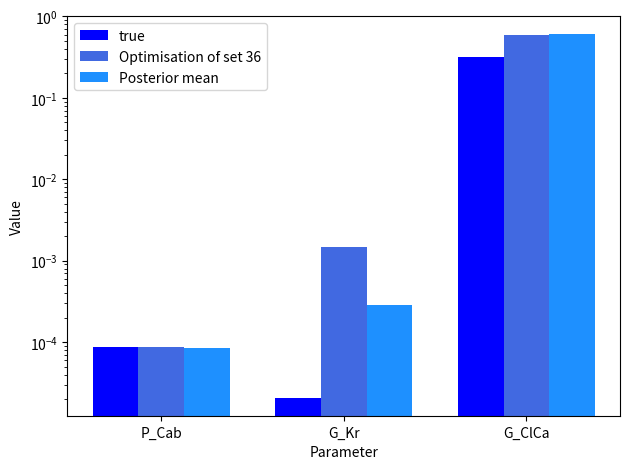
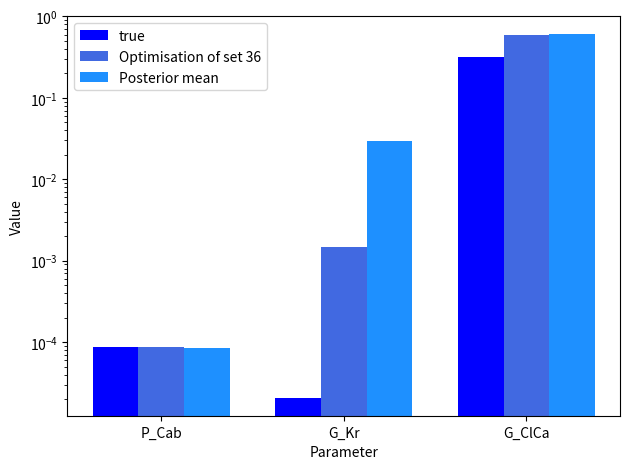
Posterior mean, G_Kr: 0.00029 -> 0.030
